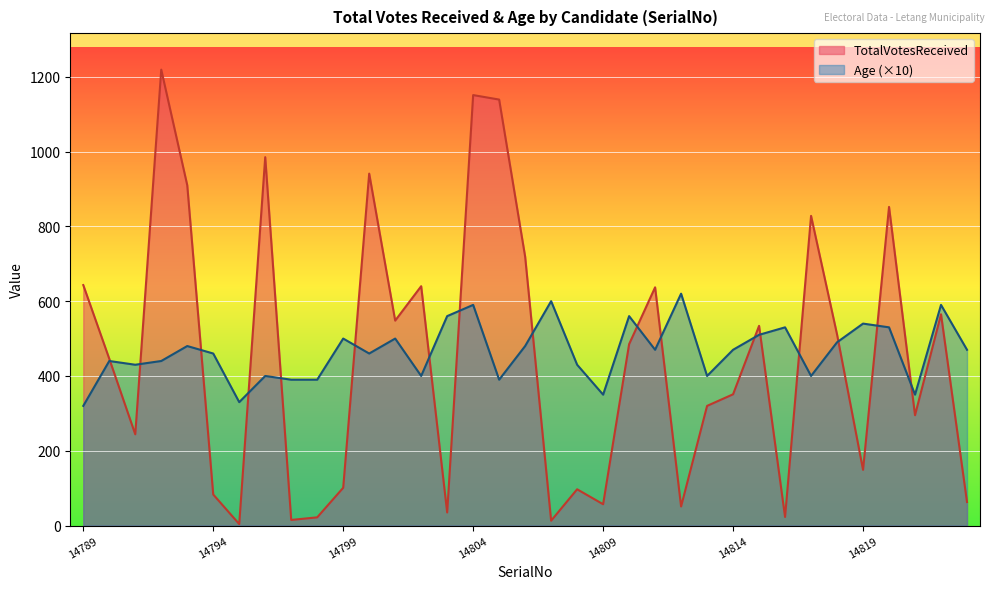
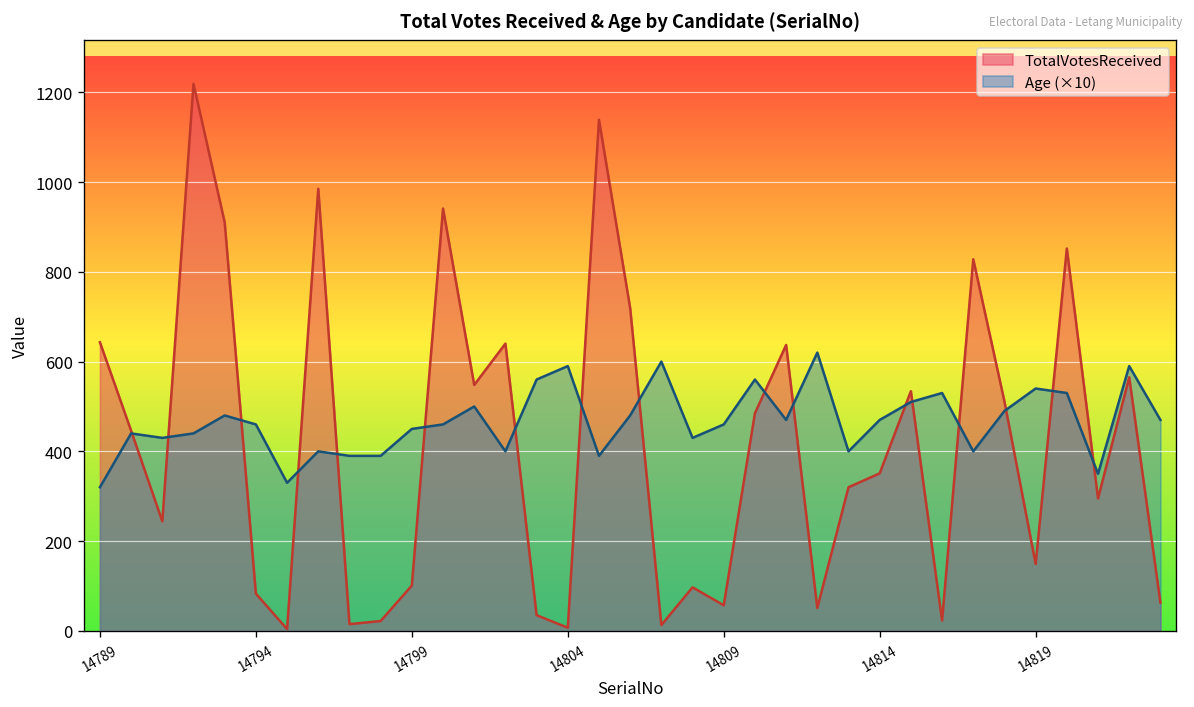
Age (×10), 14799: 500 -> 450
TotalVotesReceived, 14804: 1150 -> 10
Age (×10), 14809: 350 -> 460
